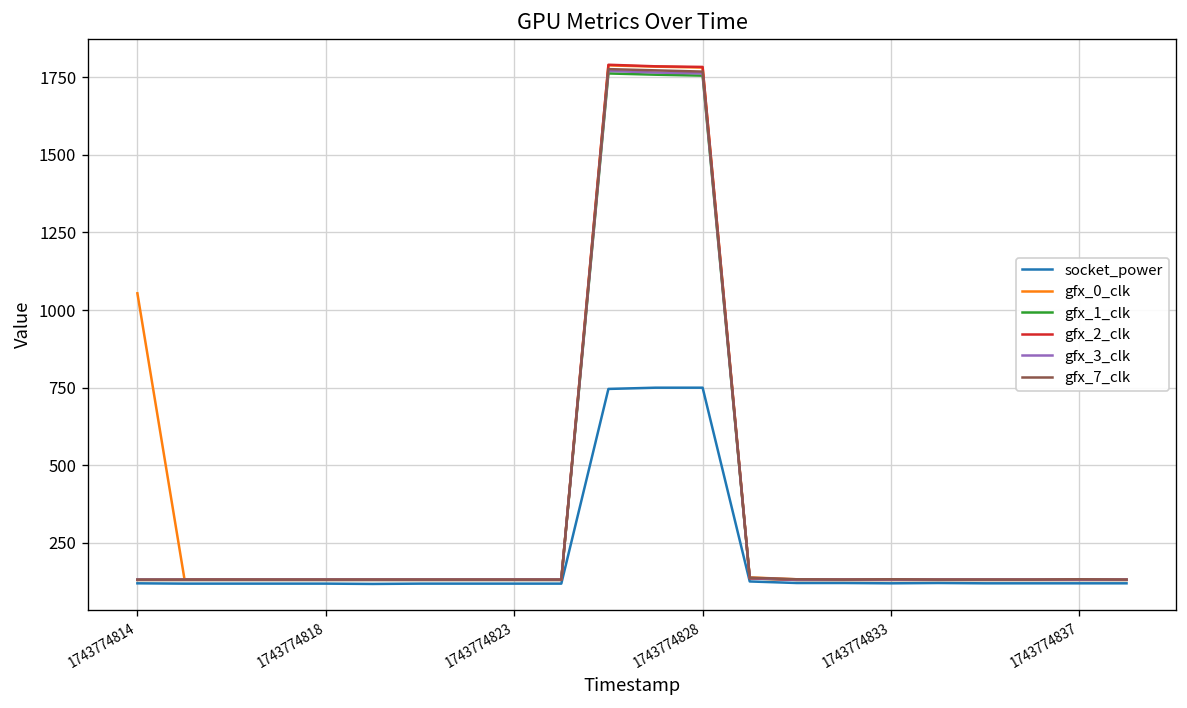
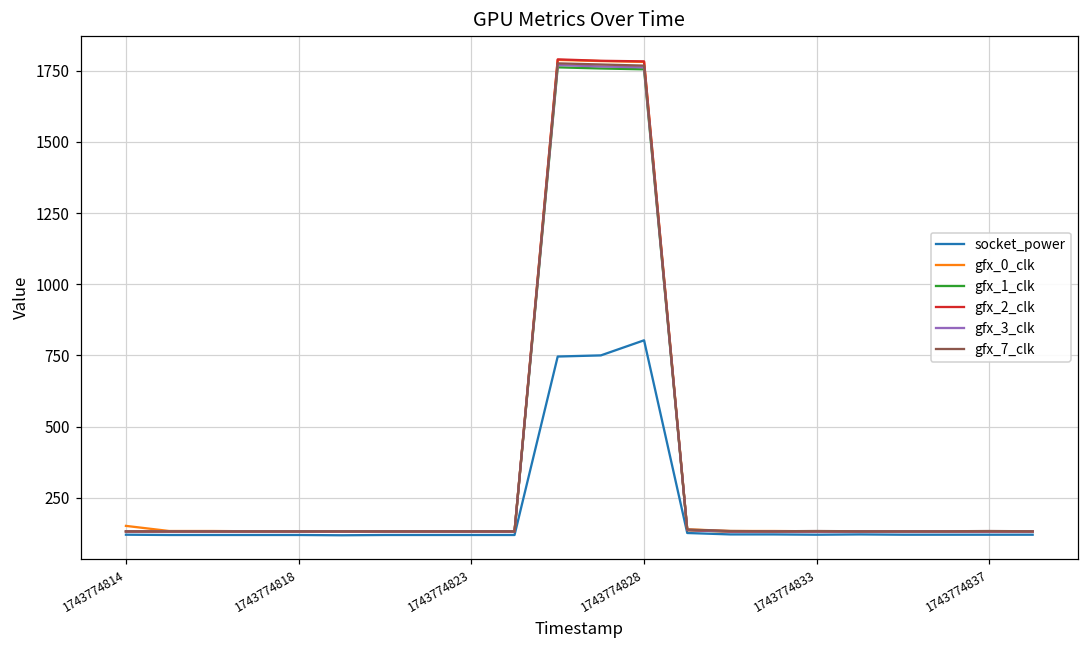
gfx_0_clk, 1743774814: 1050 -> 150
socket_power, 1743774828: 750 -> 800
